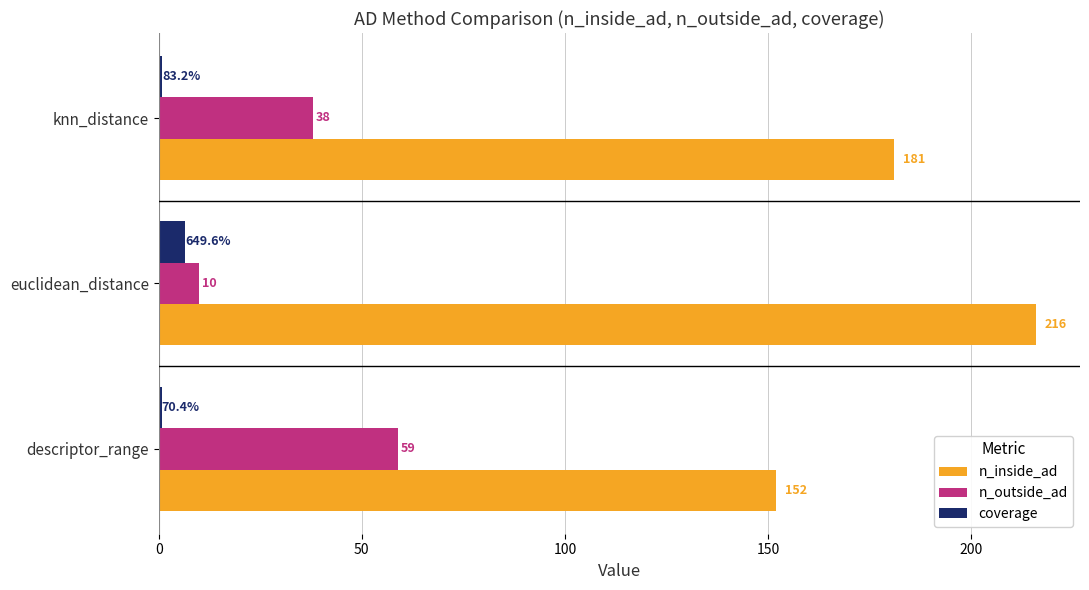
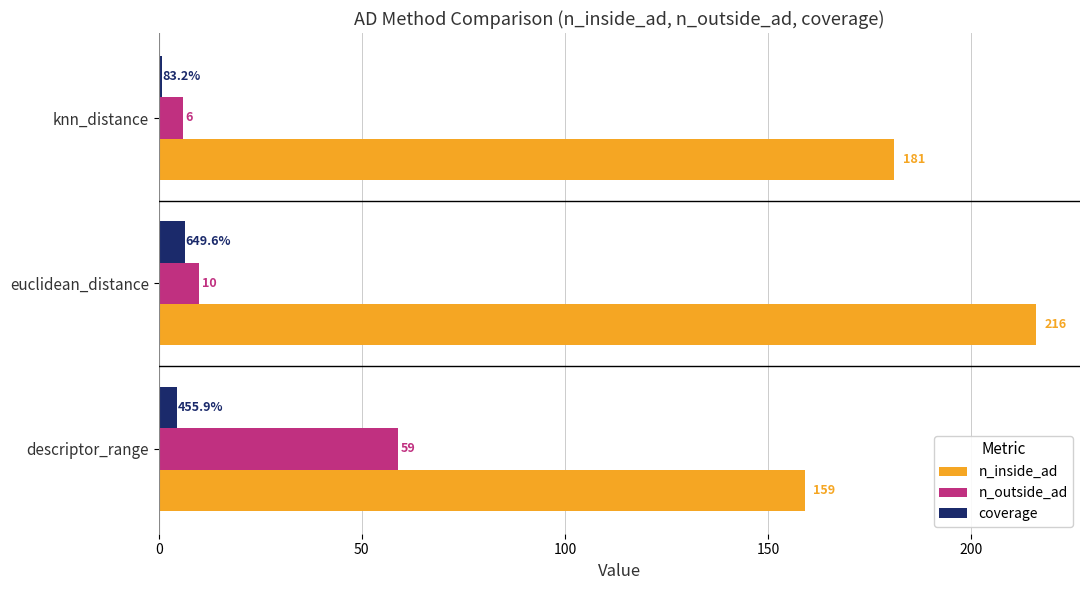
n_outside_ad, knn_distance: 38 -> 6
coverage, descriptor_range: 70.4% -> 455.9%
n_inside_ad, descriptor_range: 152 -> 159
